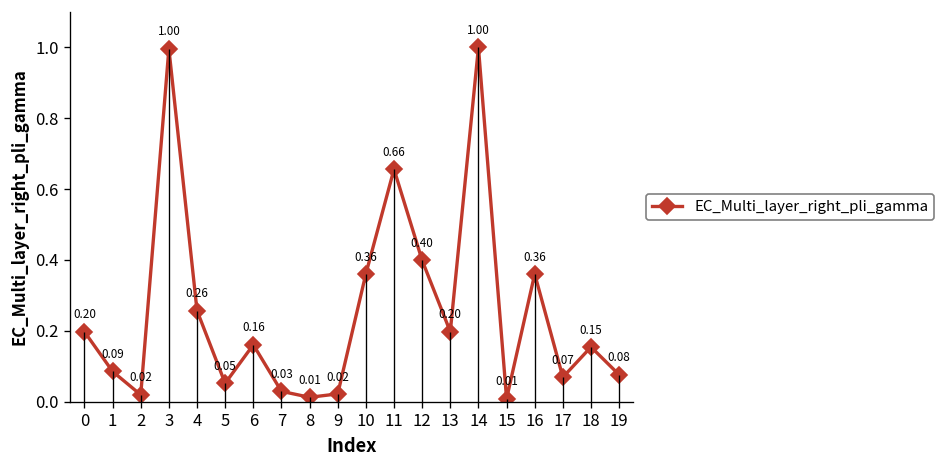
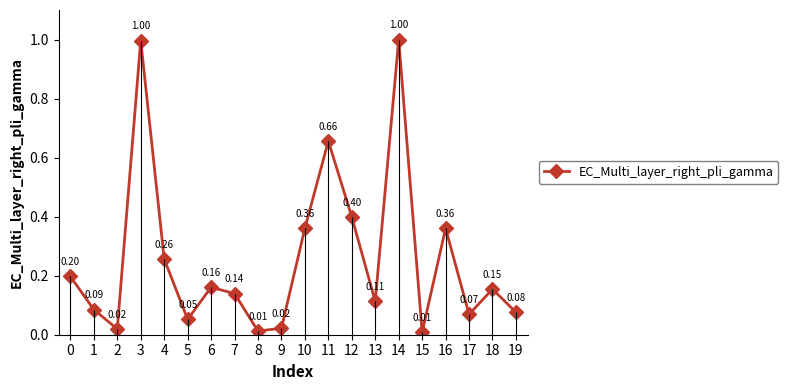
7: 0.03 -> 0.14
13: 0.20 -> 0.11
